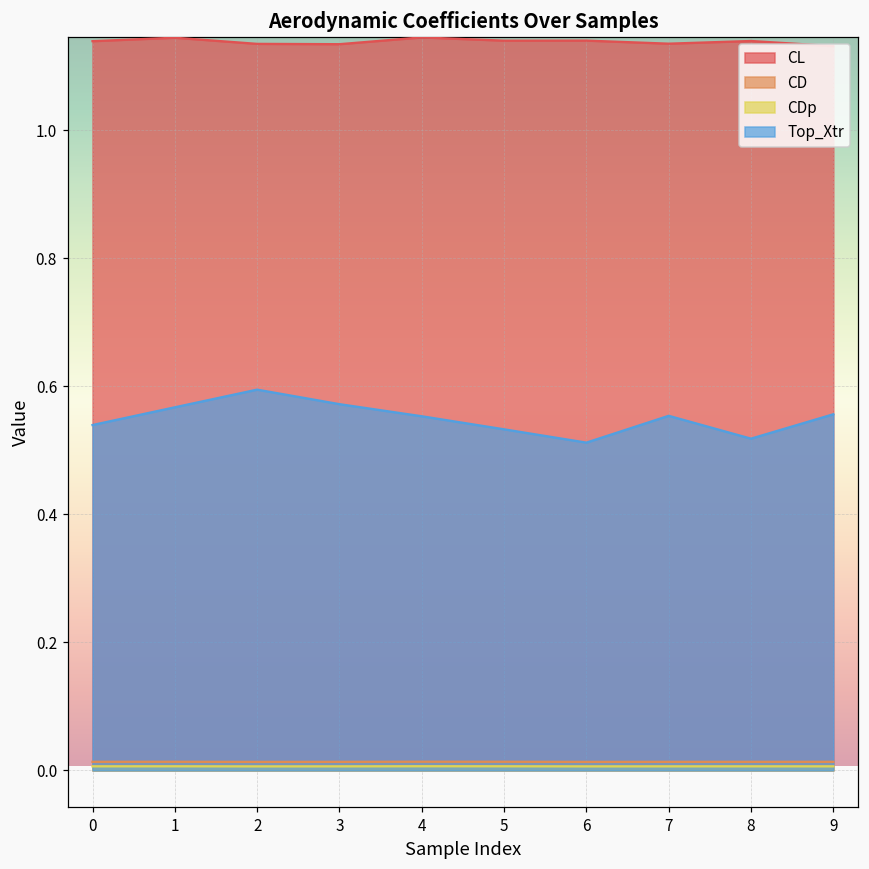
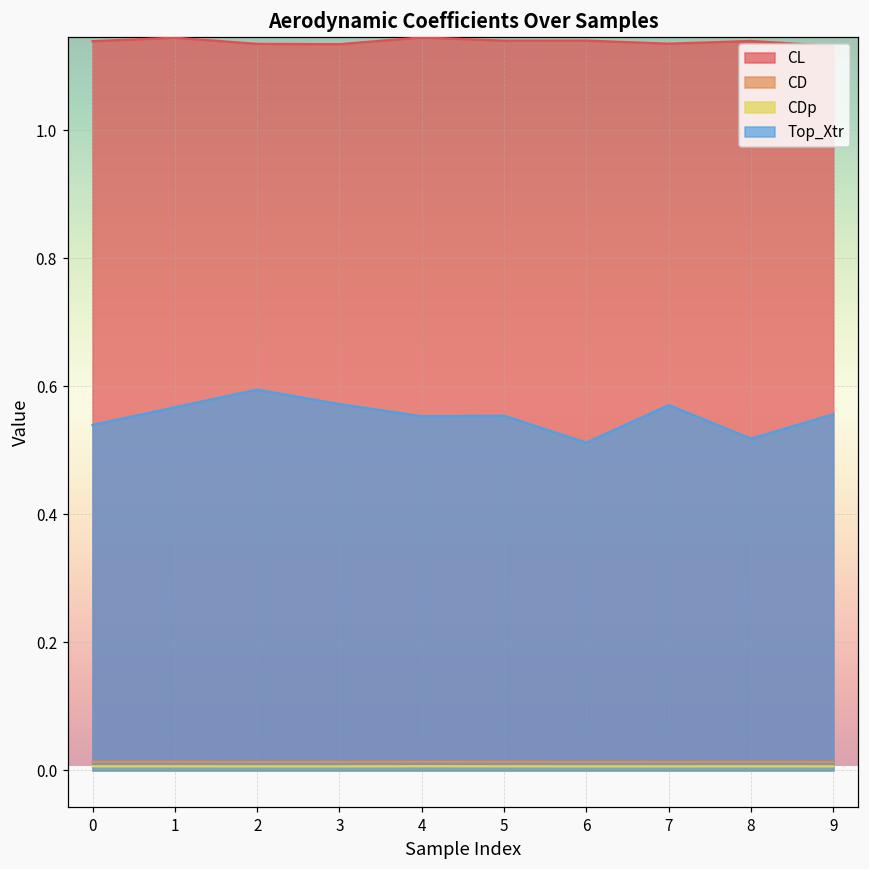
Top_Xtr, 5: 0.53 -> 0.55
Top_Xtr, 7: 0.55 -> 0.57
